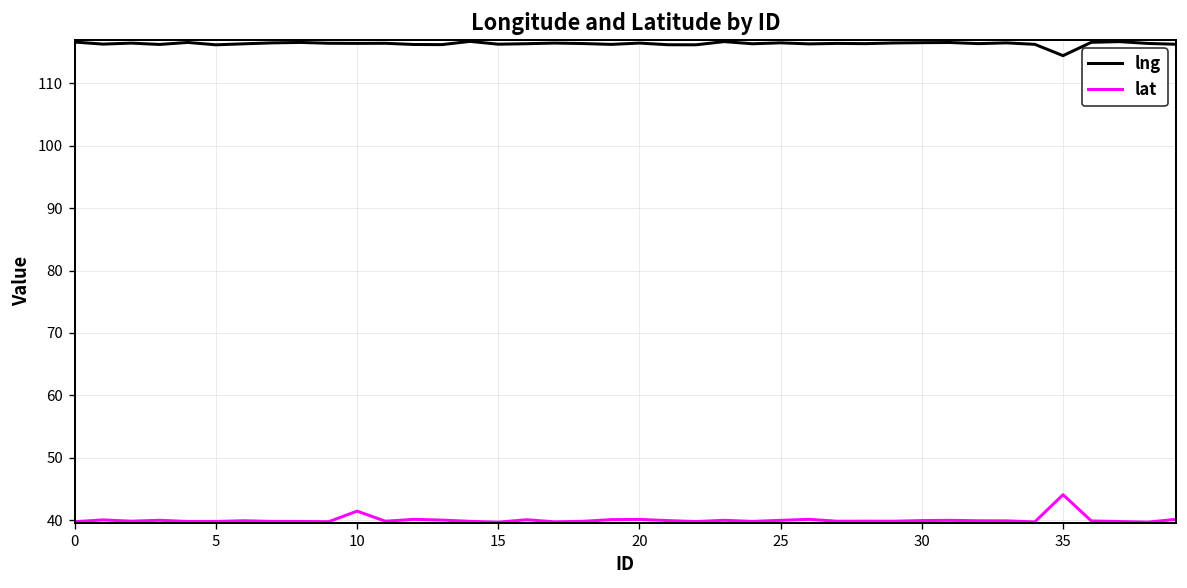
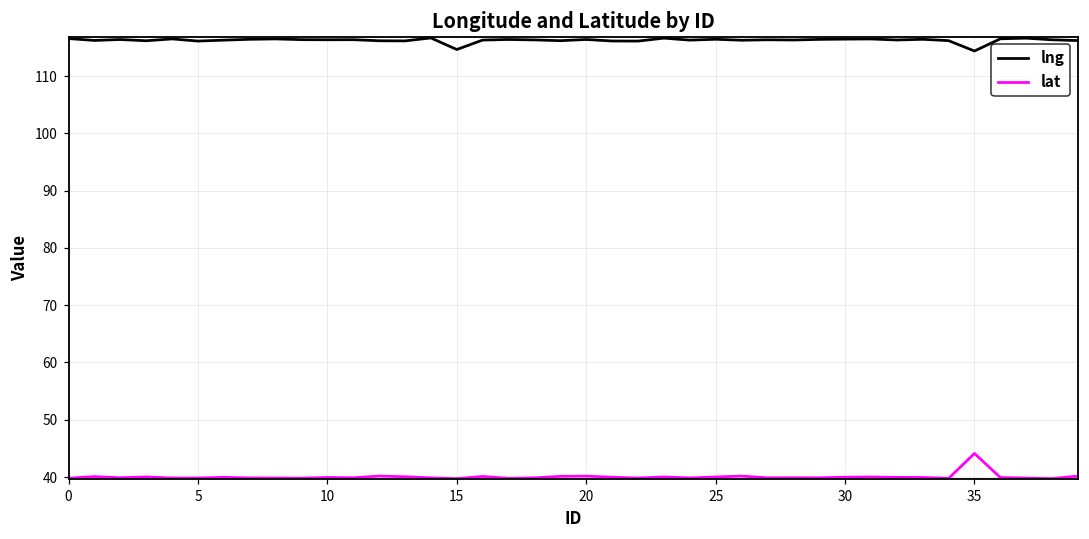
lat, 10: 41 -> 40
lng, 15: 116 -> 115
